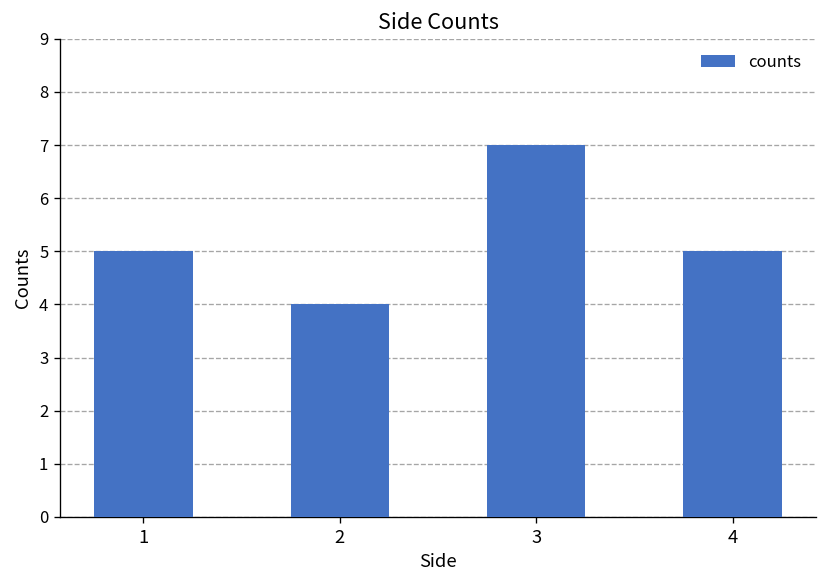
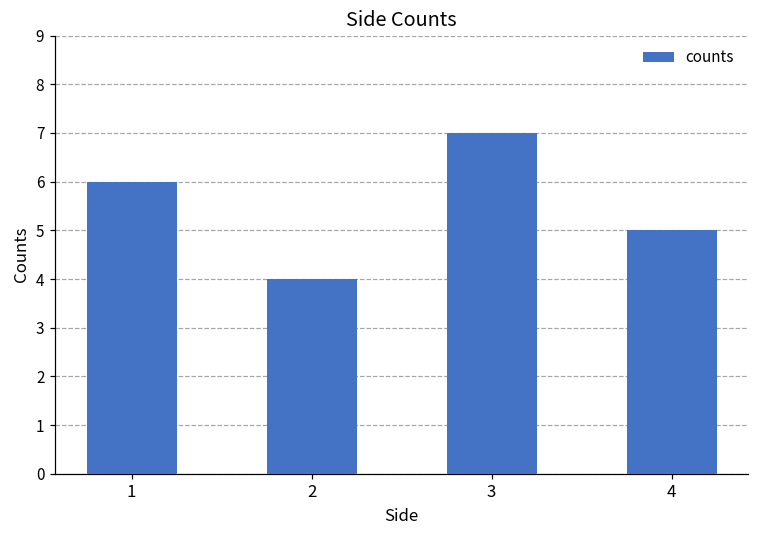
1: 5 -> 6
